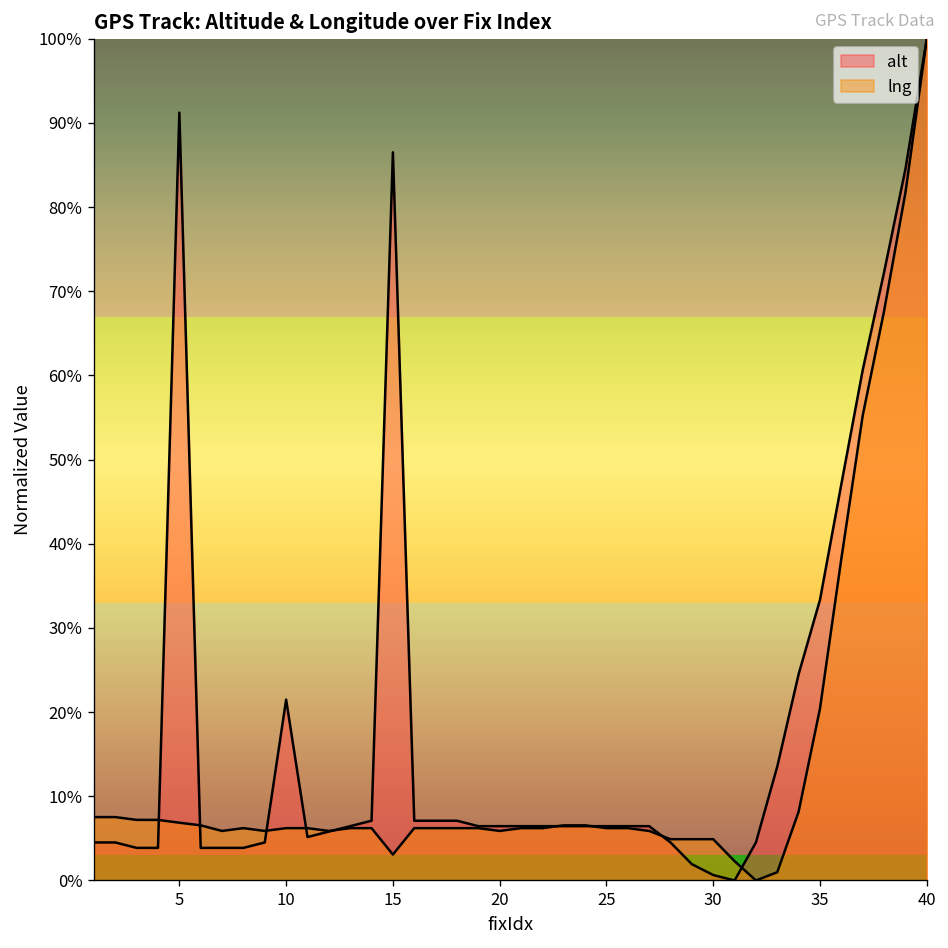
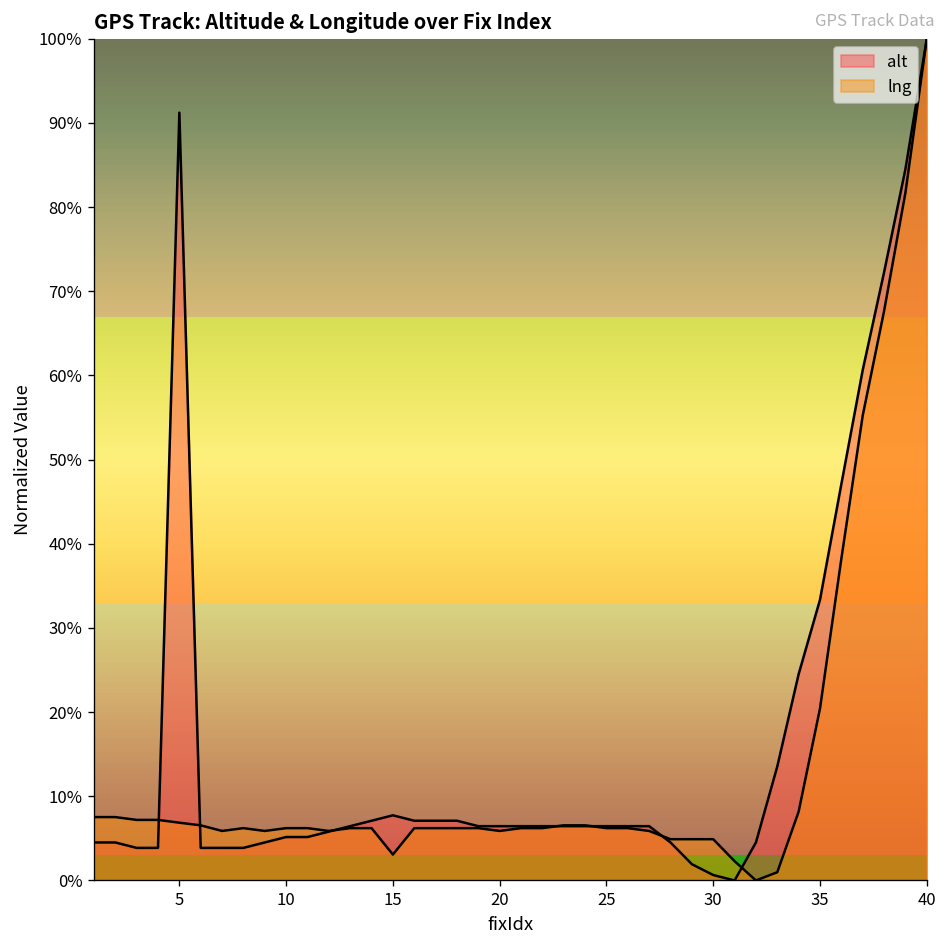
alt, 10: 21% -> 5%
alt, 15: 87% -> 8%
